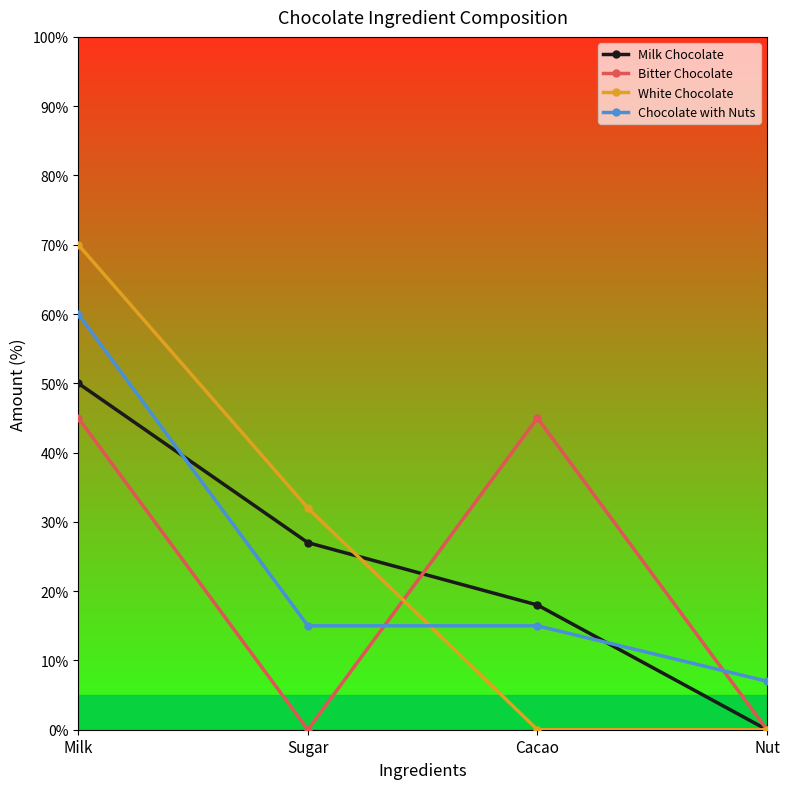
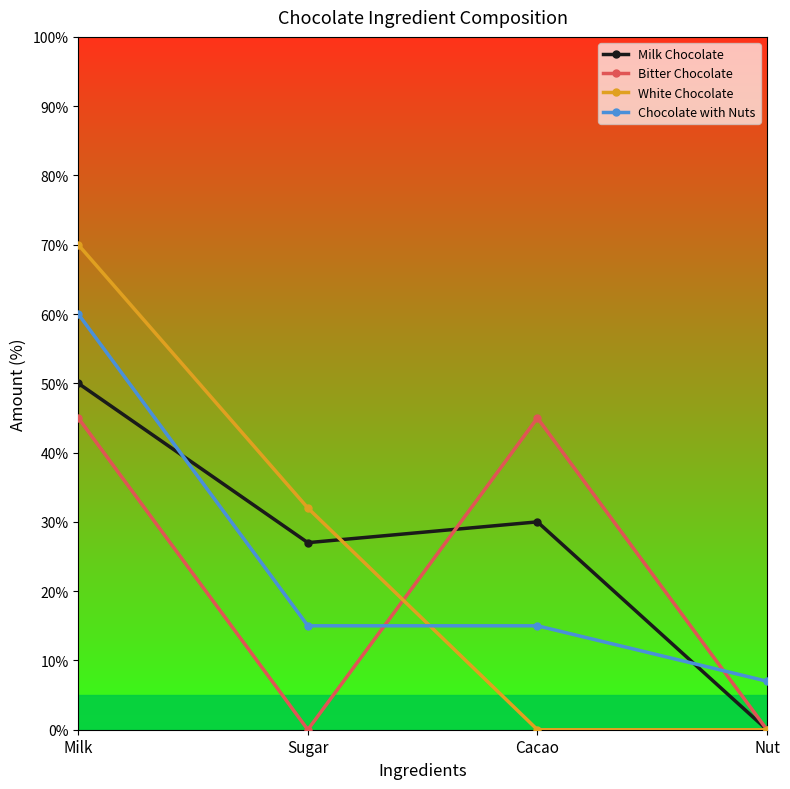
Milk Chocolate, Cacao: 18% -> 30%
